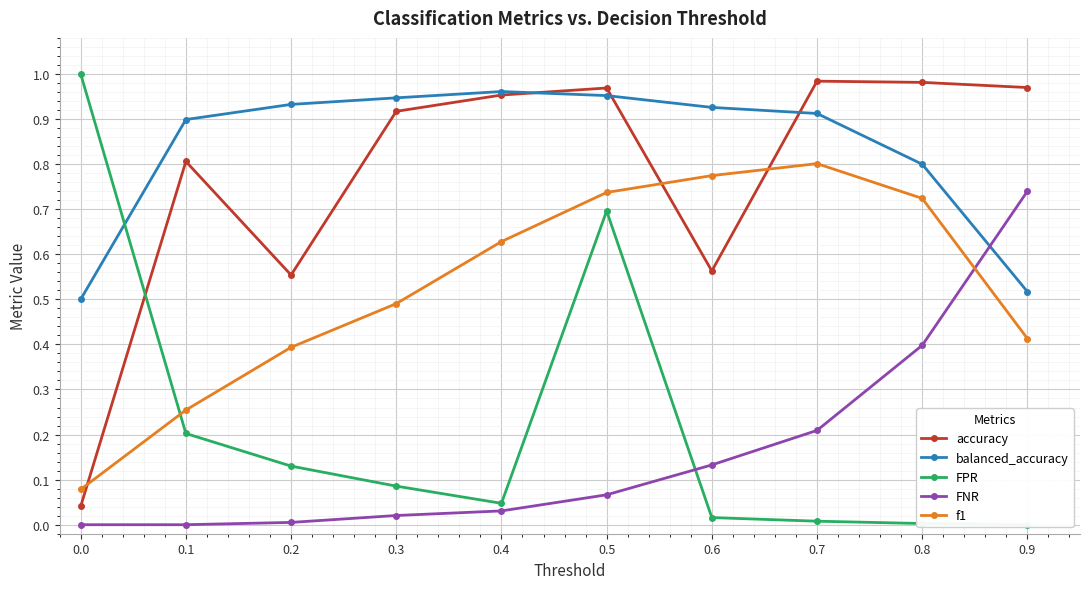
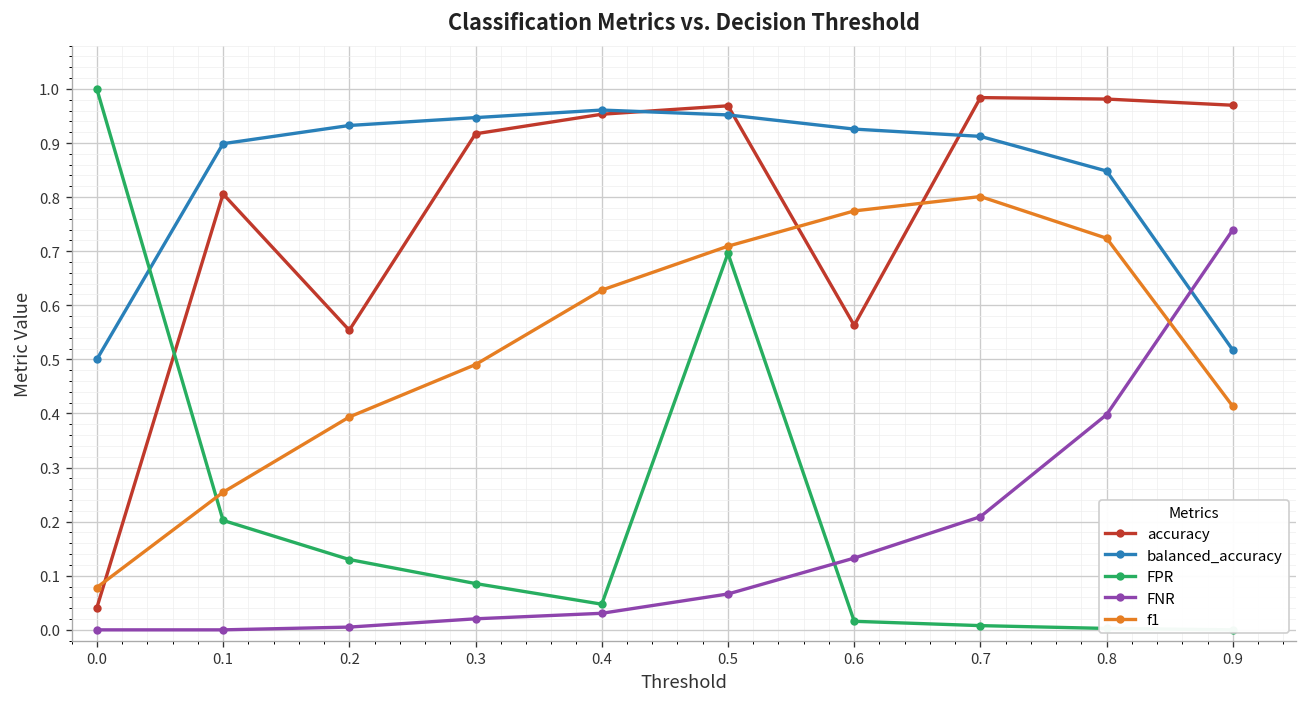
f1, 0.5: 0.74 -> 0.71
balanced_accuracy, 0.8: 0.80 -> 0.85
